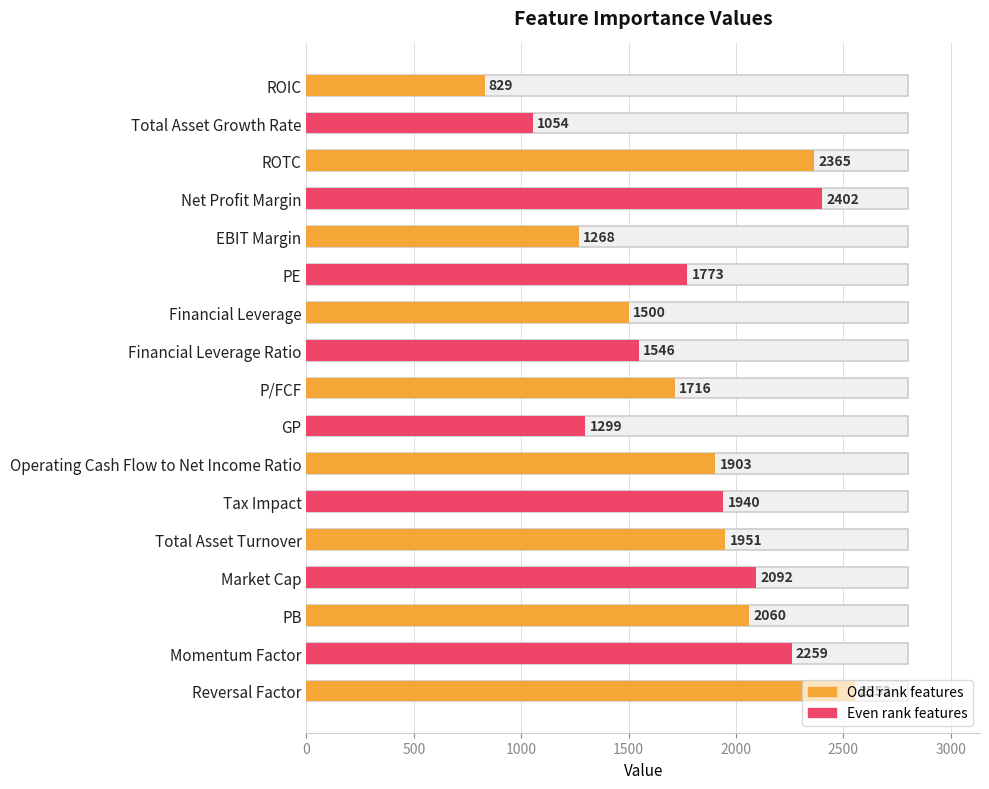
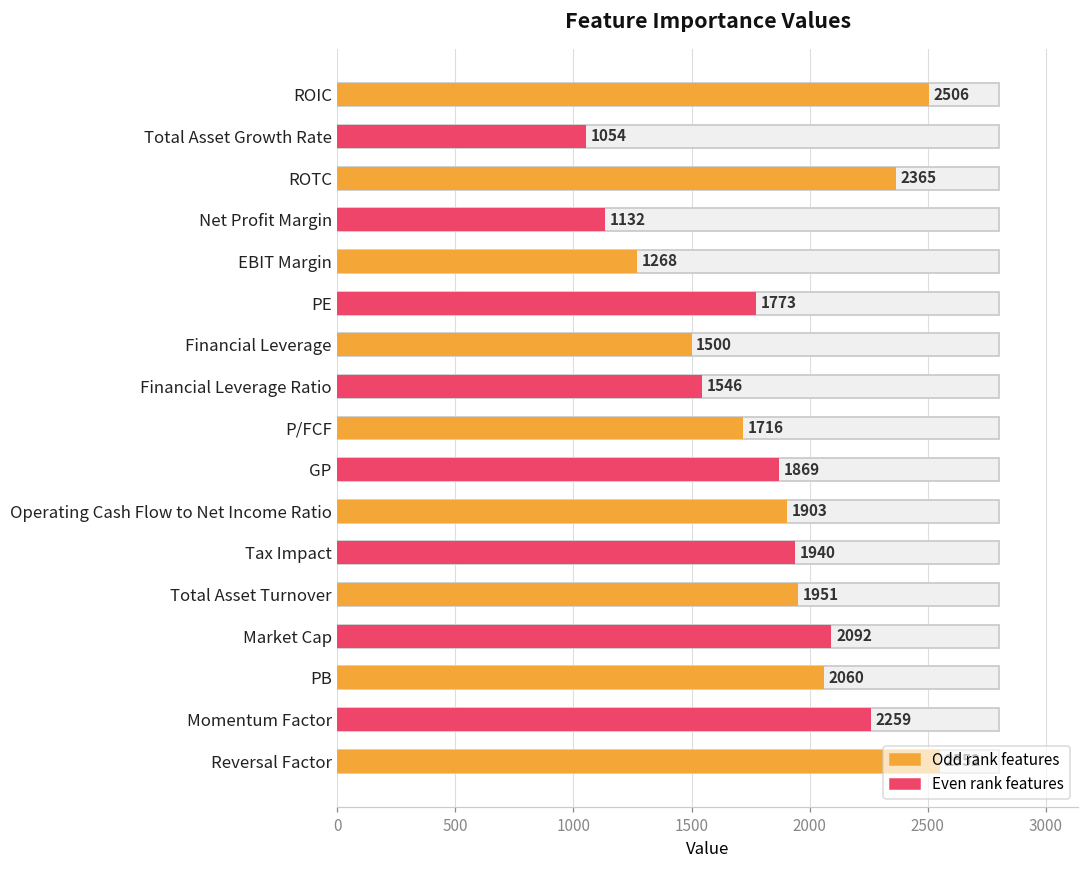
ROIC: 829 -> 2506
Net Profit Margin: 2402 -> 1132
GP: 1299 -> 1869
